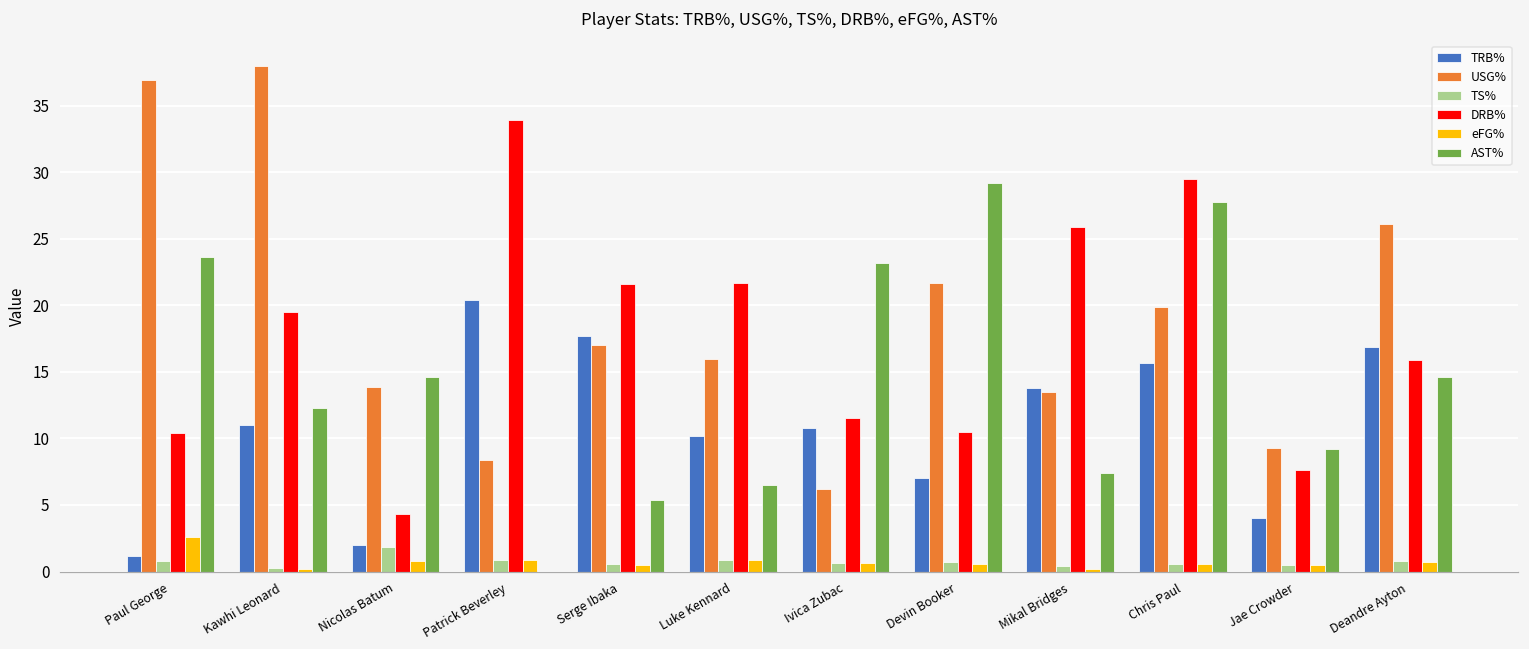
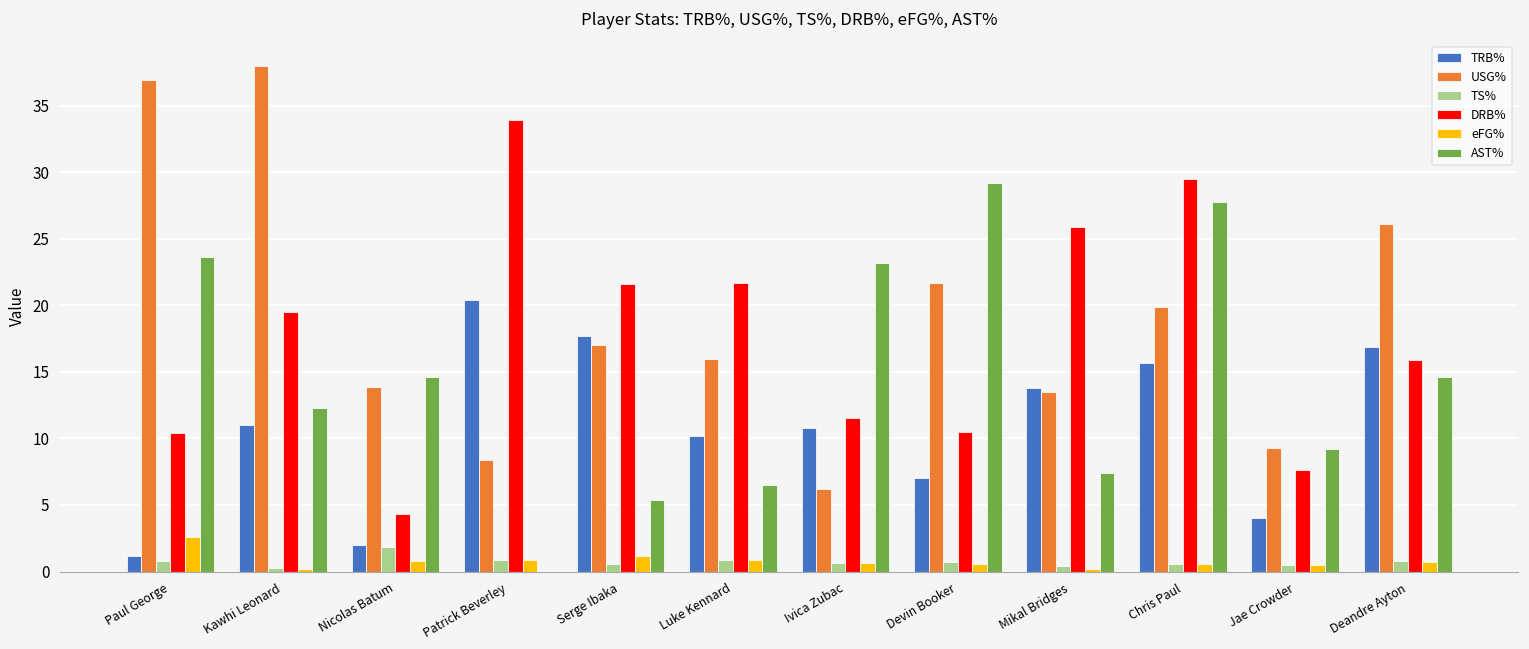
eFG%, Serge Ibaka: 0.5 -> 1.2
